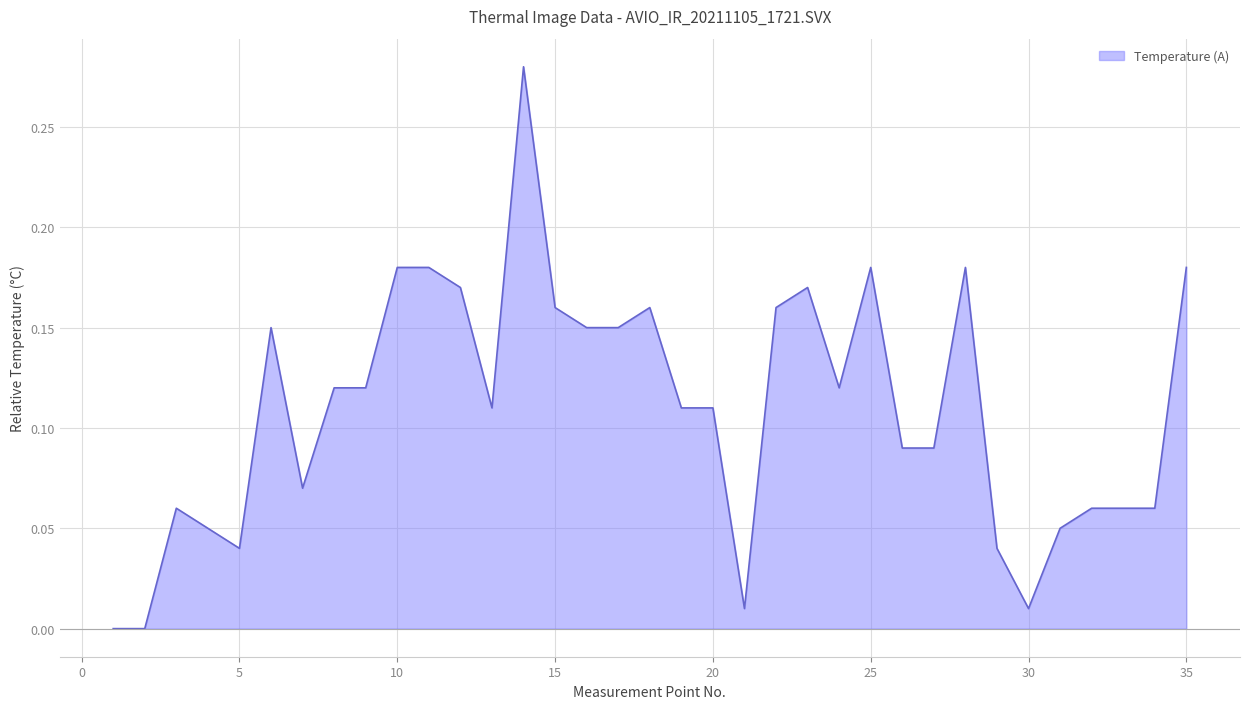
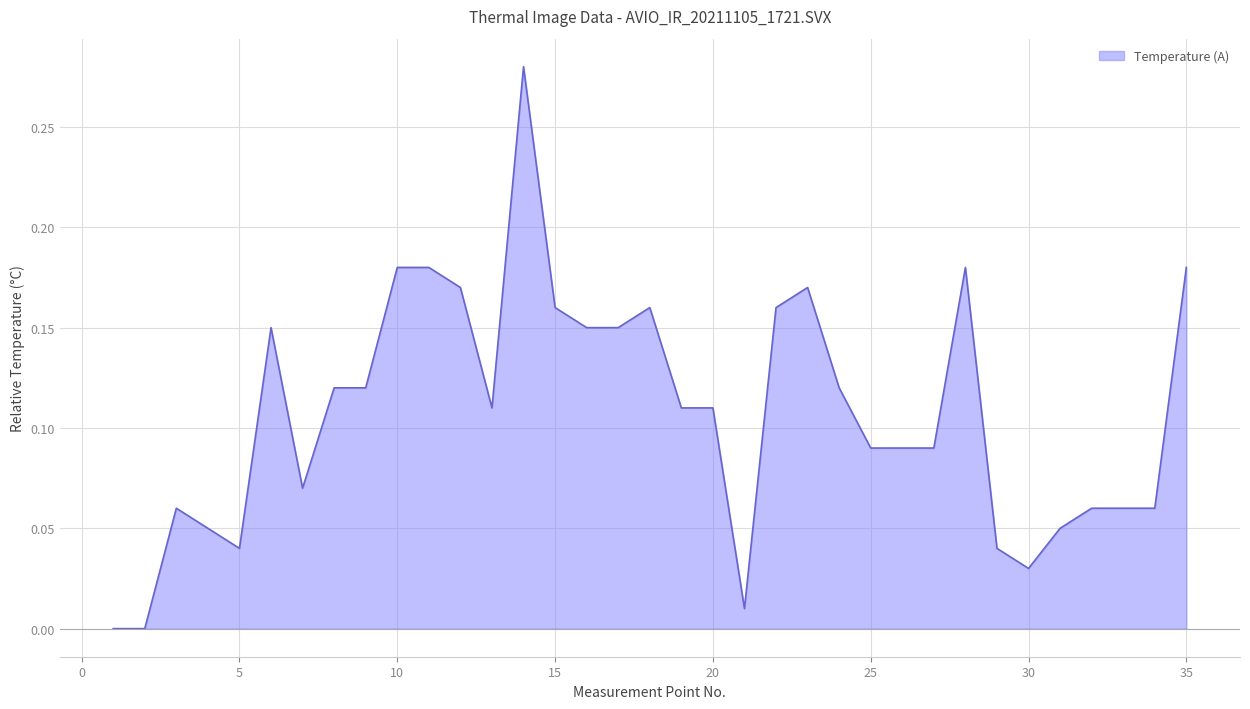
25: 0.180 -> 0.090
30: 0.010 -> 0.030
